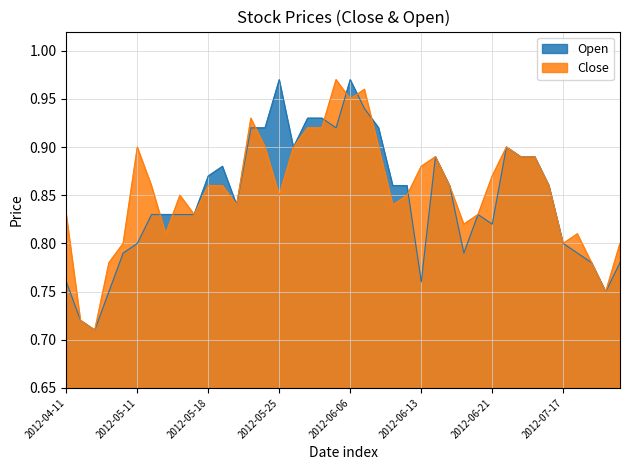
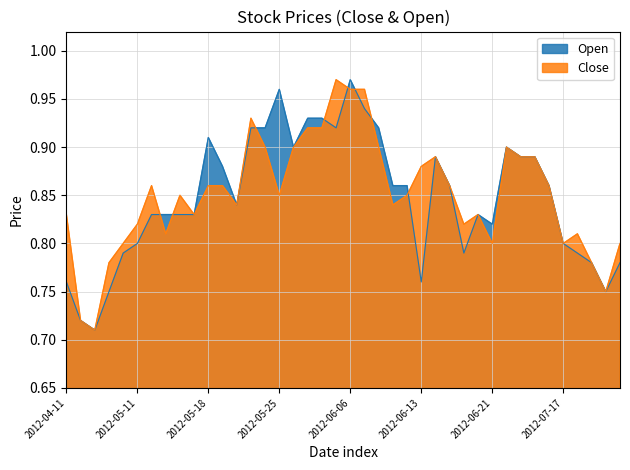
Close, 2012-05-11: 0.90 -> 0.82
Open, 2012-05-18: 0.87 -> 0.91
Open, 2012-05-25: 0.97 -> 0.96
Close, 2012-06-06: 0.95 -> 0.96
Close, 2012-06-21: 0.87 -> 0.80
